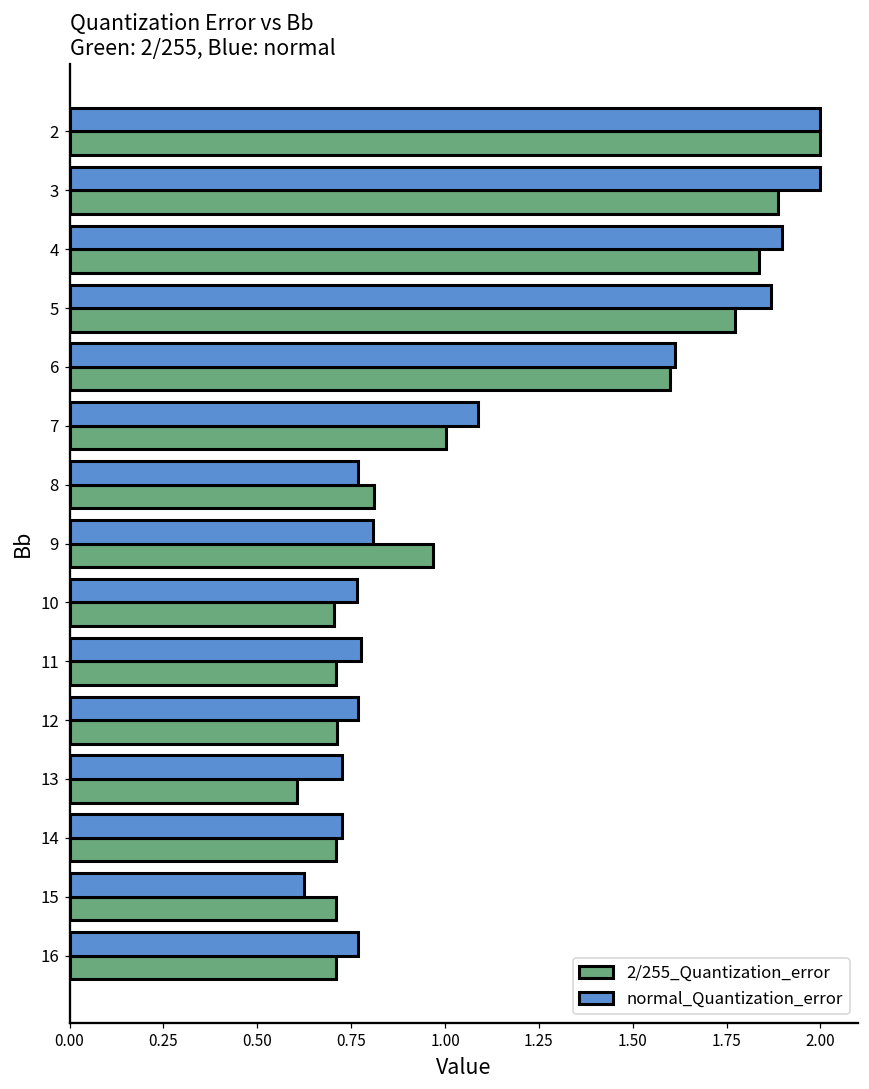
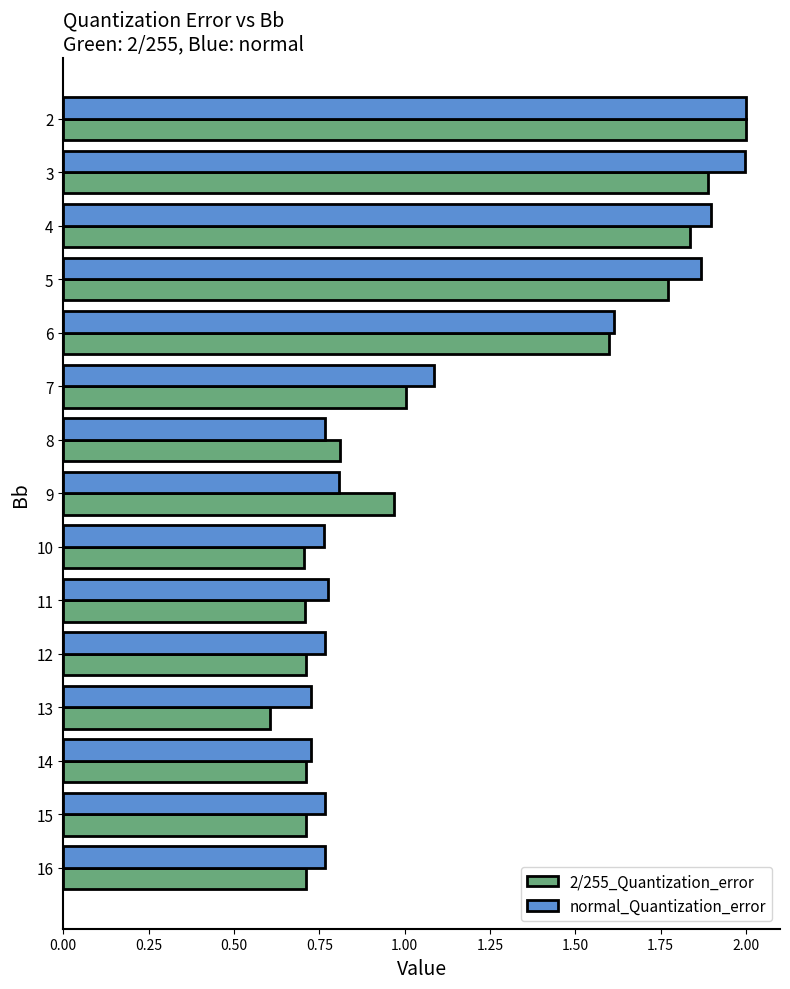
normal_Quantization_error, 15: 0.62 -> 0.77
